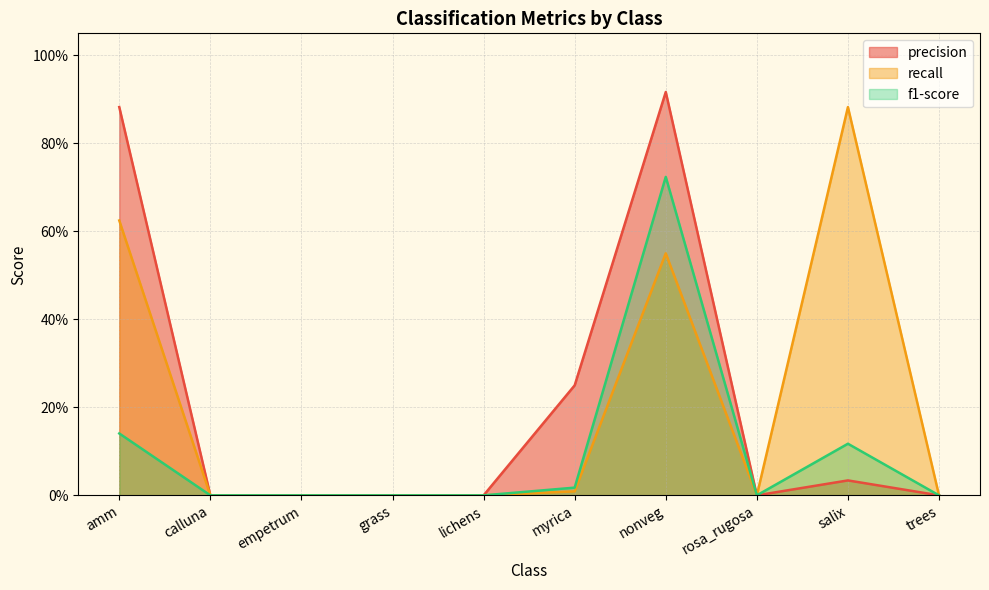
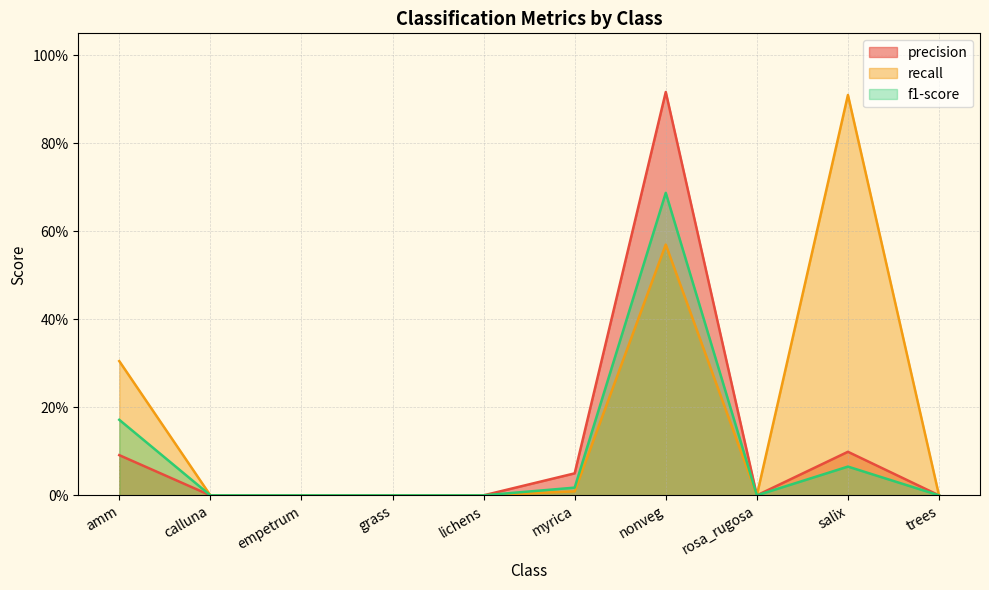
precision, amm: 88% -> 9%
recall, amm: 62% -> 31%
f1-score, amm: 14% -> 17%
precision, myrica: 25% -> 5%
recall, nonveg: 55% -> 57%
f1-score, nonveg: 72% -> 69%
precision, salix: 3% -> 10%
recall, salix: 88% -> 91%
f1-score, salix: 12% -> 7%
